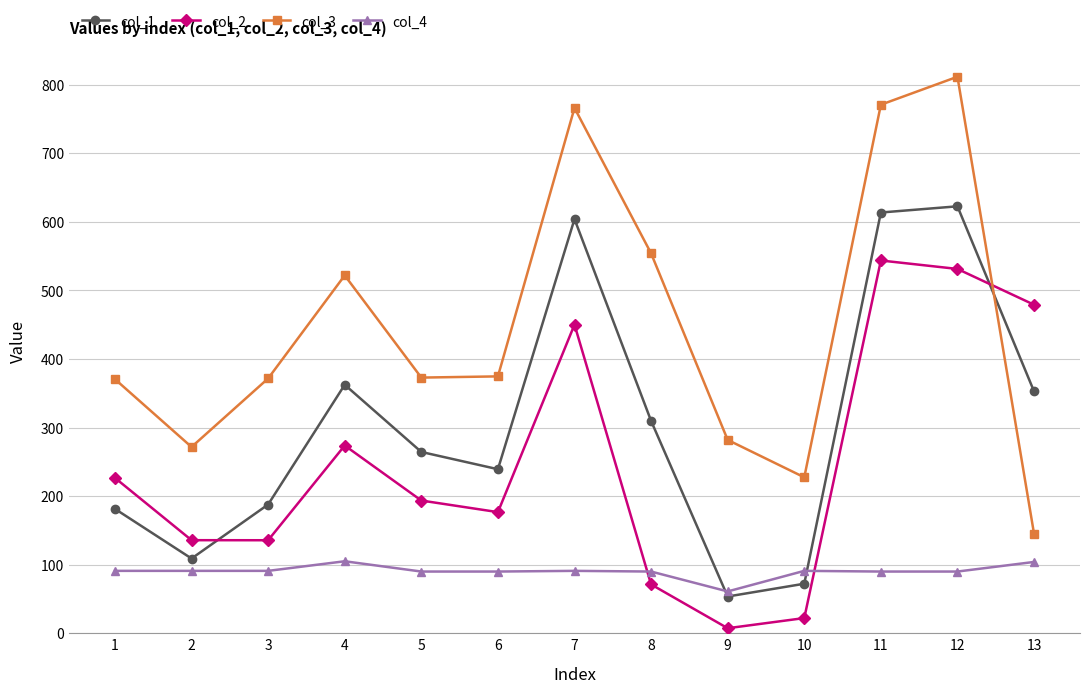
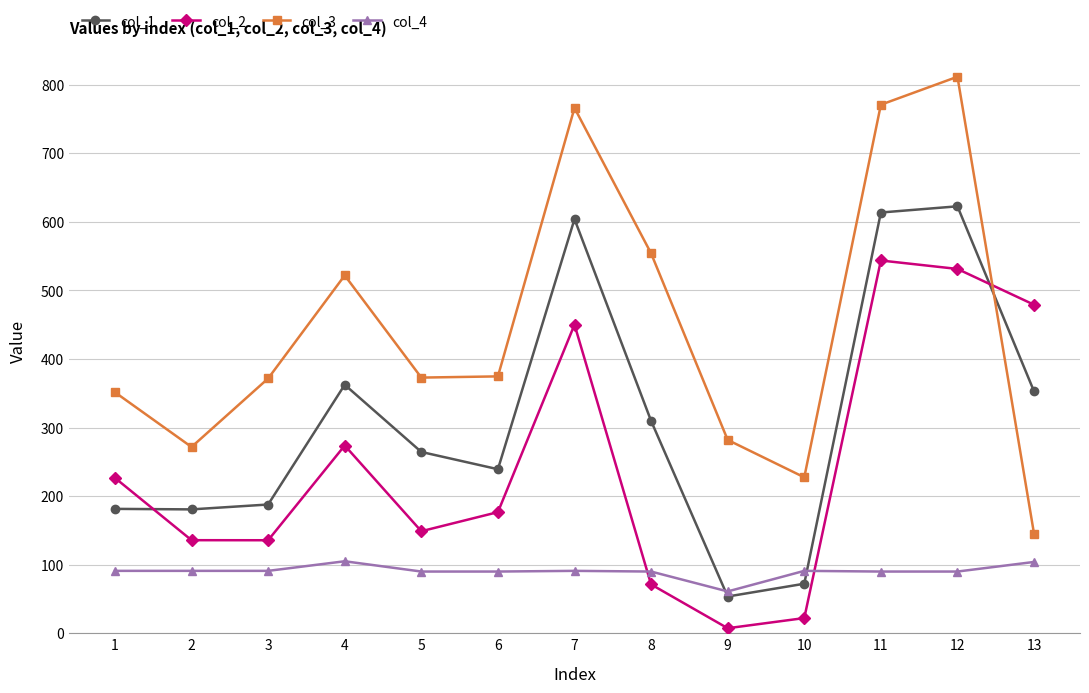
col_3, 1: 370 -> 350
col_1, 2: 110 -> 180
col_2, 5: 190 -> 150
